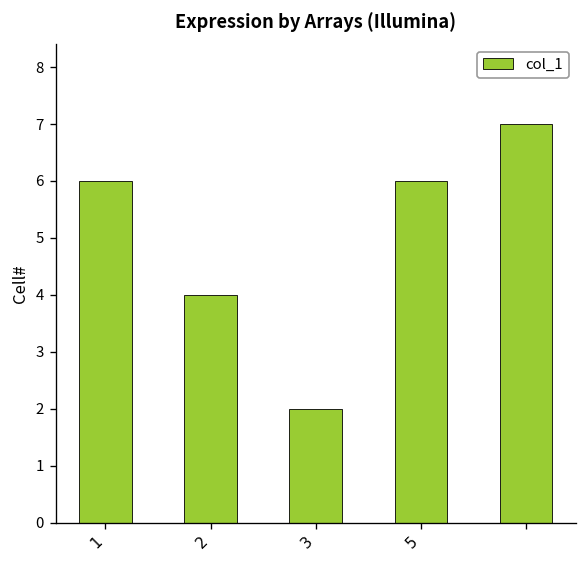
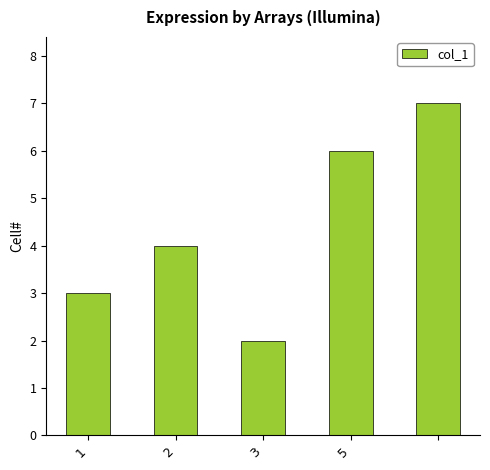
1: 6 -> 3
